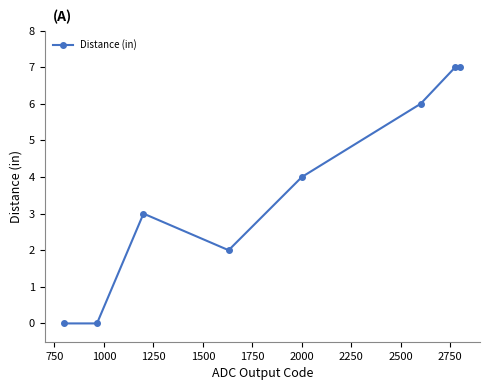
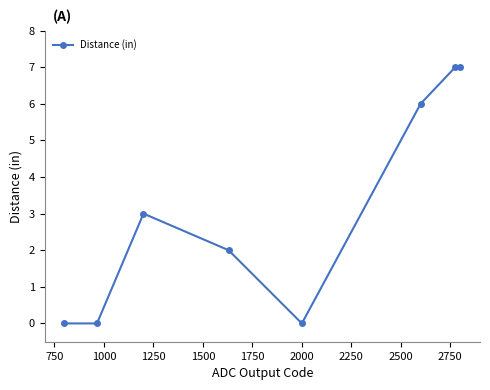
2000: 4 -> 0
